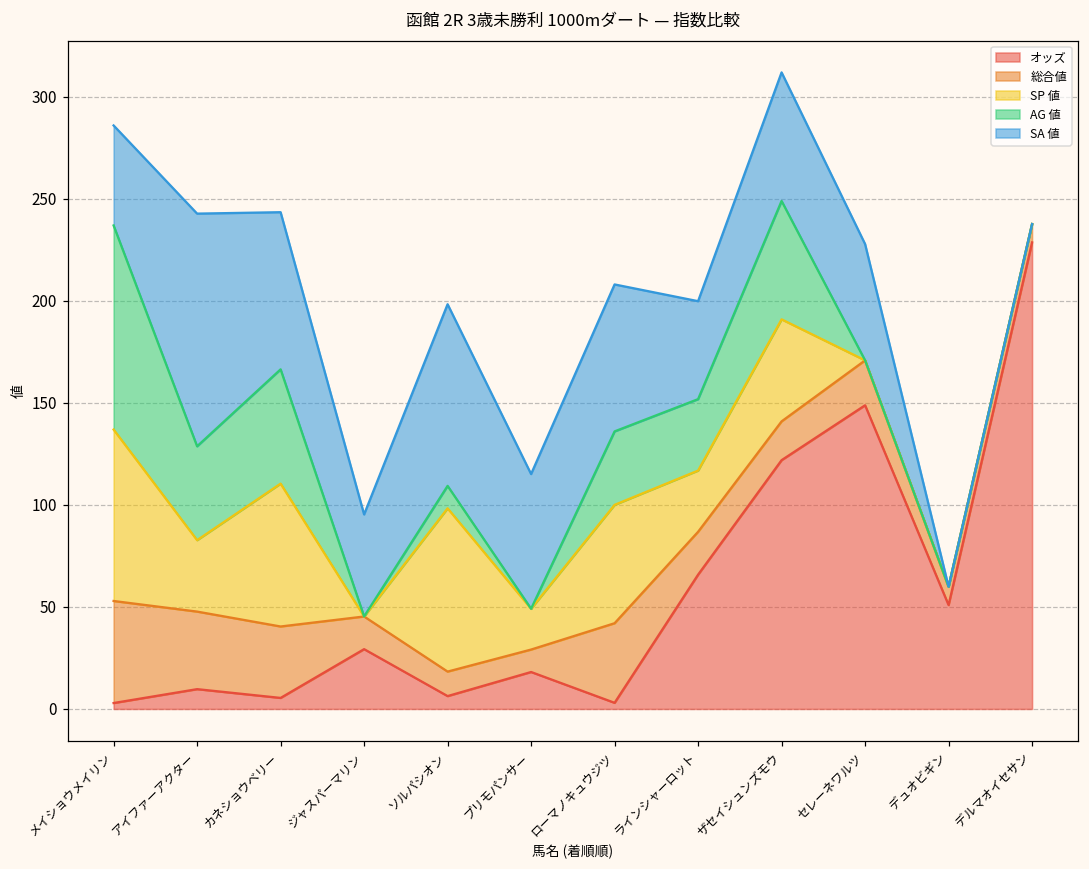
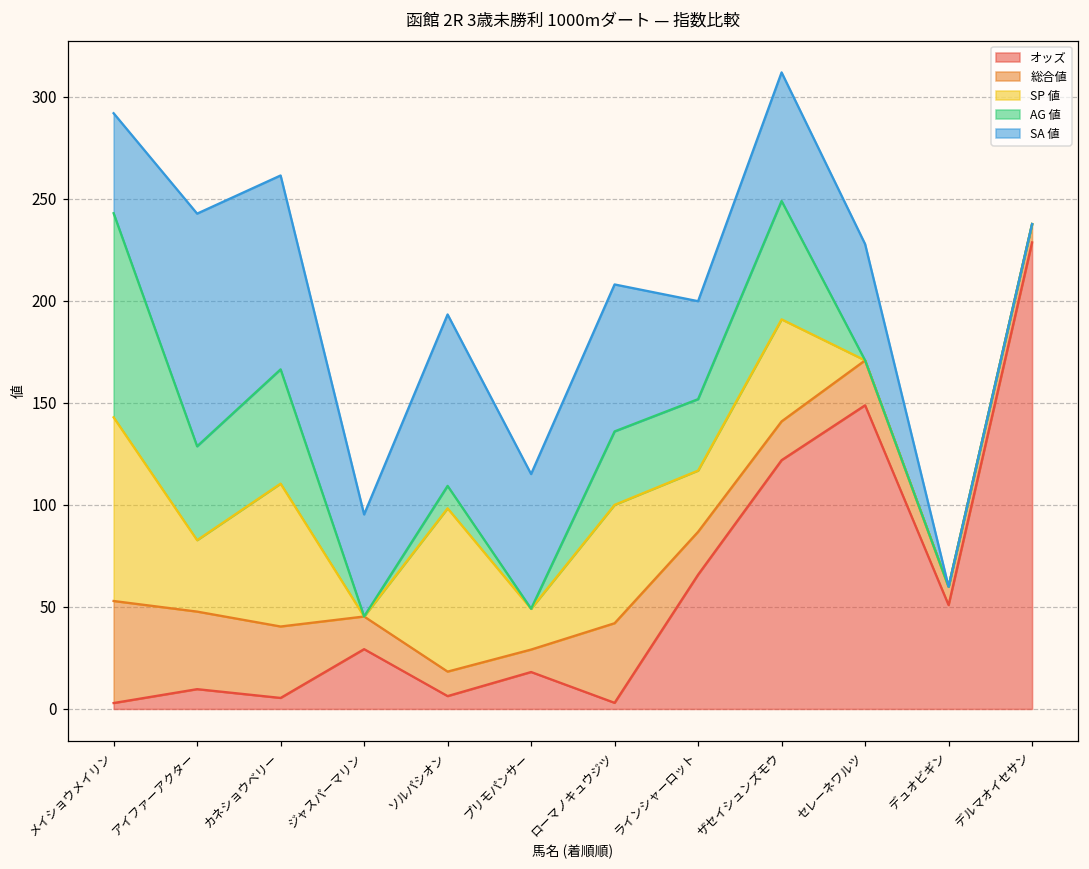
SP 値, メイショウメイリン: 84 -> 90
SA 値, カネショウベリー: 77 -> 95
SA 値, ソルパシオン: 89 -> 84
